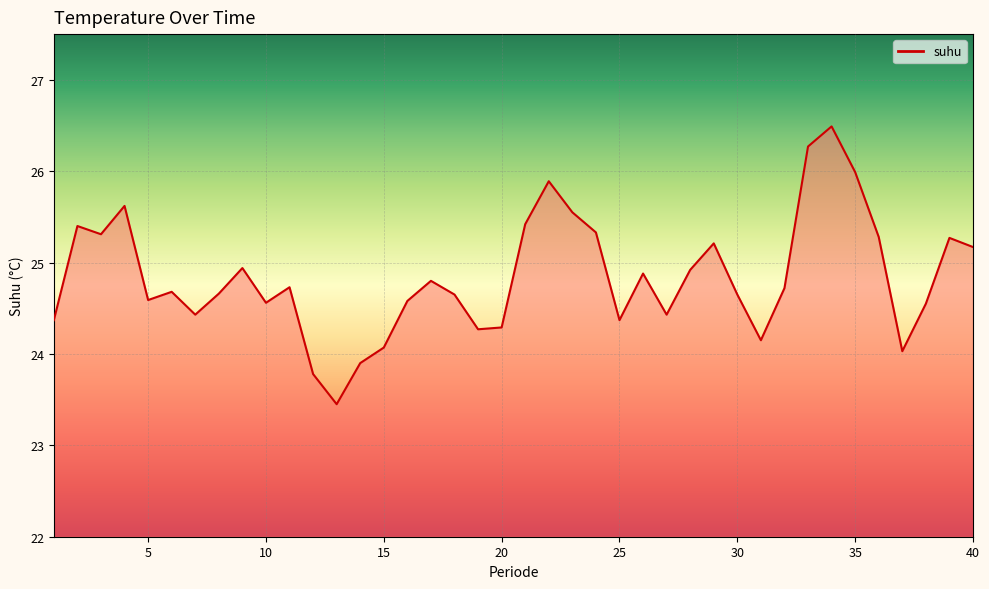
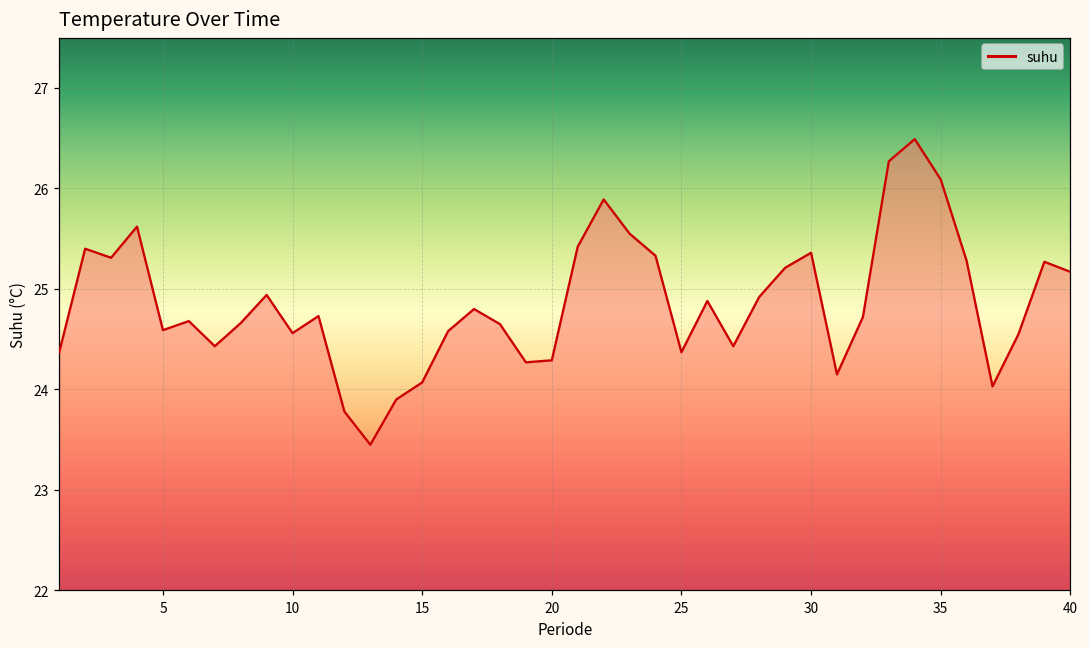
30: 24.7 -> 25.4
35: 26.0 -> 26.1
